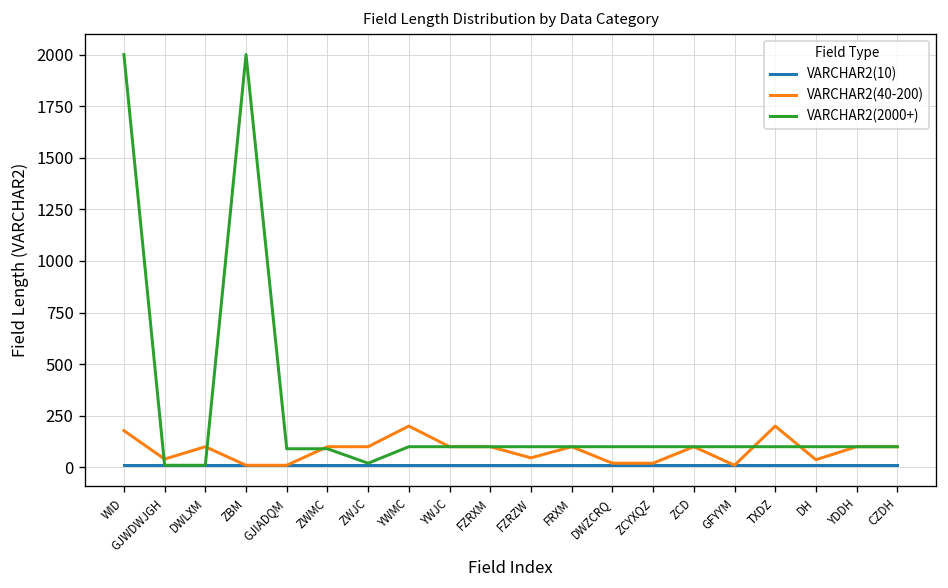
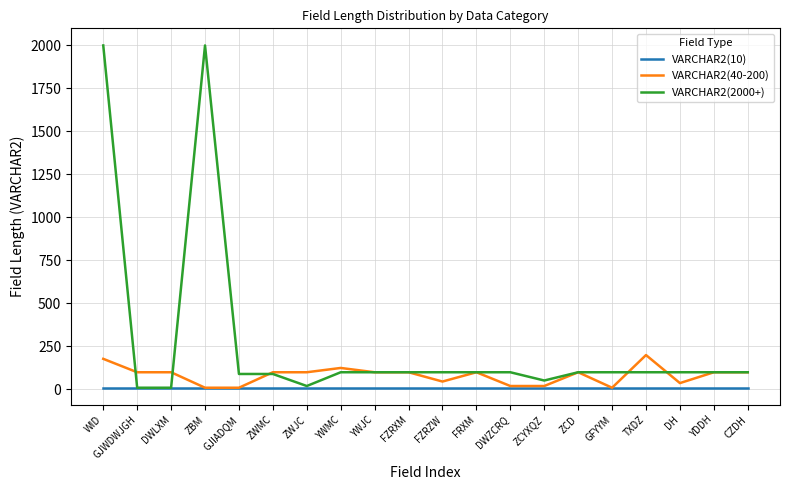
VARCHAR2(40-200), GJWDWJGH: 40 -> 100
VARCHAR2(40-200), YWMC: 200 -> 130
VARCHAR2(2000+), ZCYXQZ: 100 -> 50
